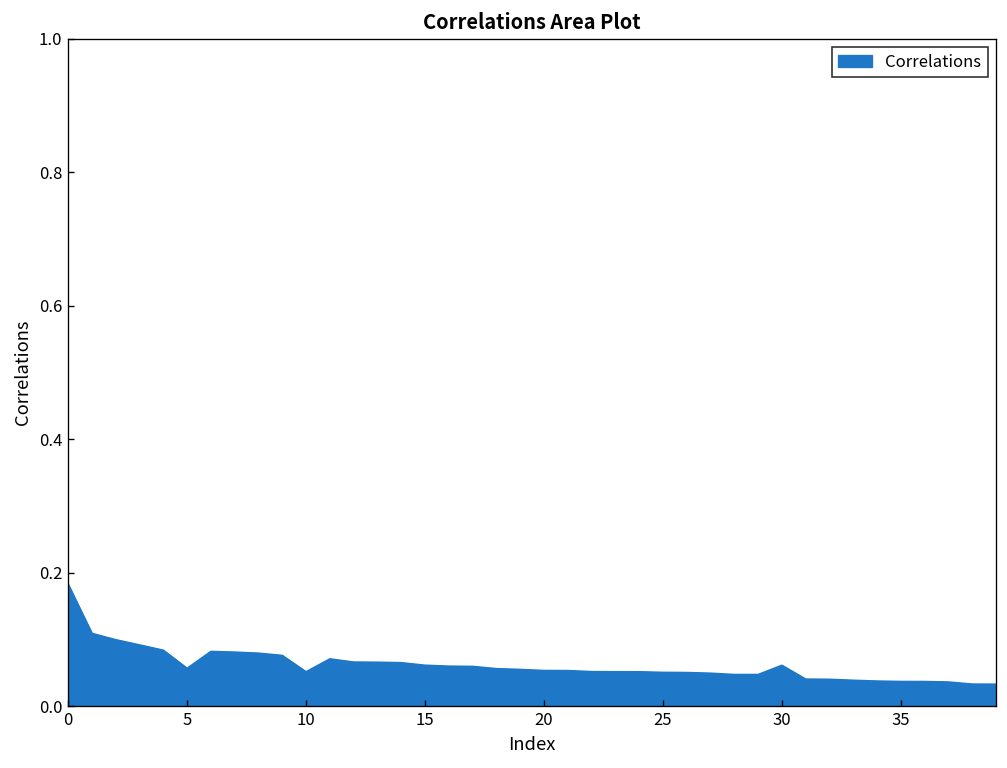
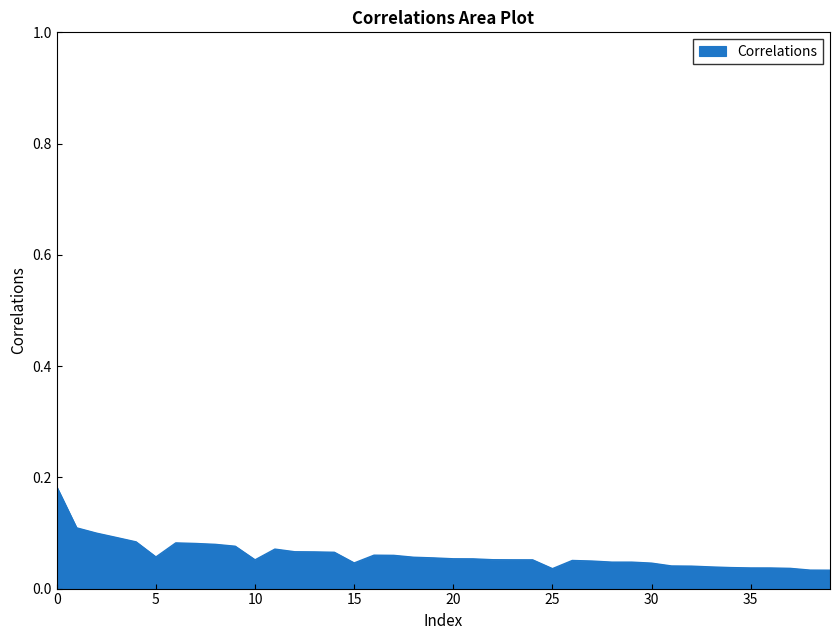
15: 0.06 -> 0.05
25: 0.05 -> 0.04
30: 0.06 -> 0.05
